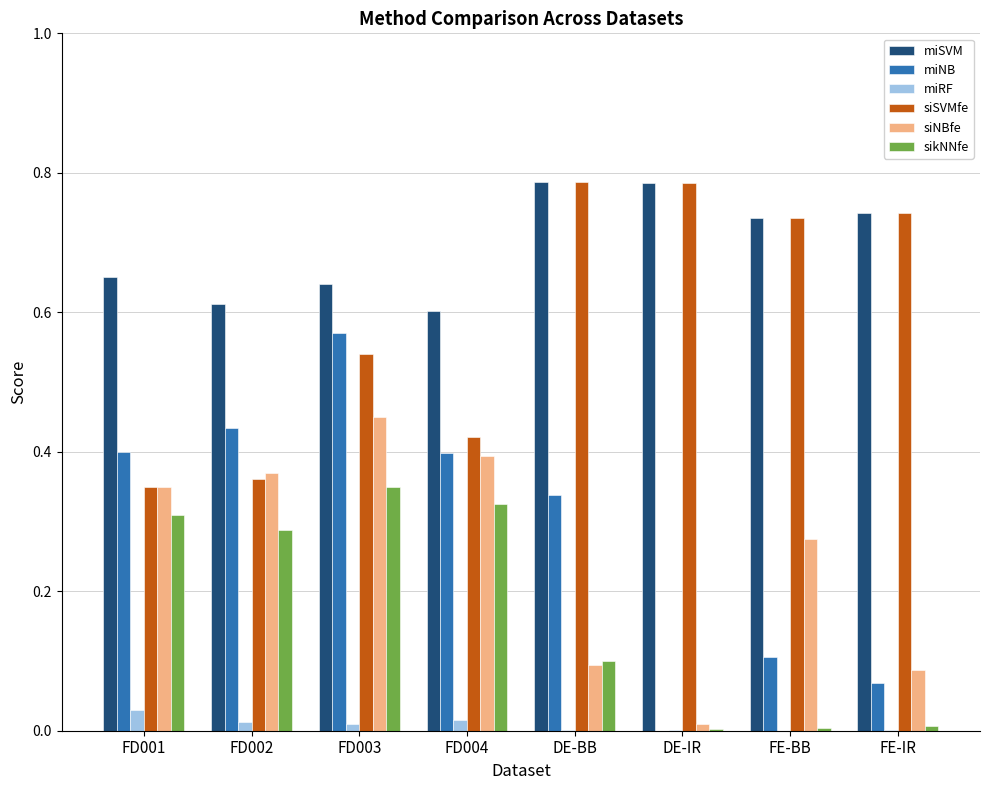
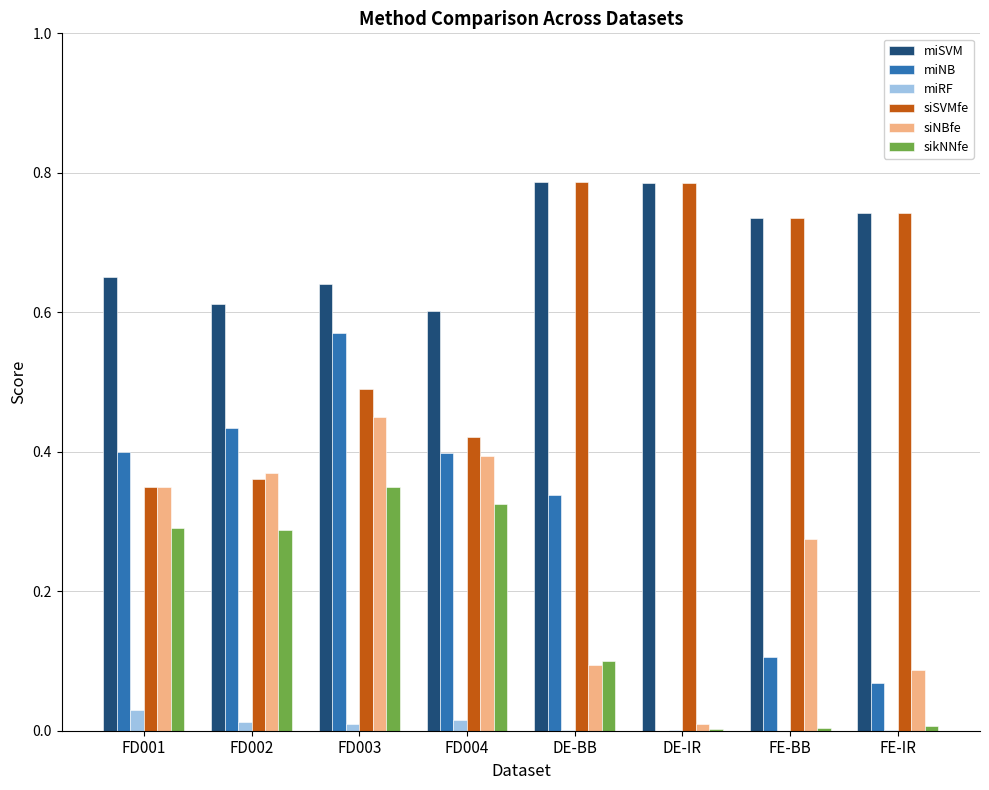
sikNNfe, FD001: 0.31 -> 0.29
siSVMfe, FD003: 0.54 -> 0.49
